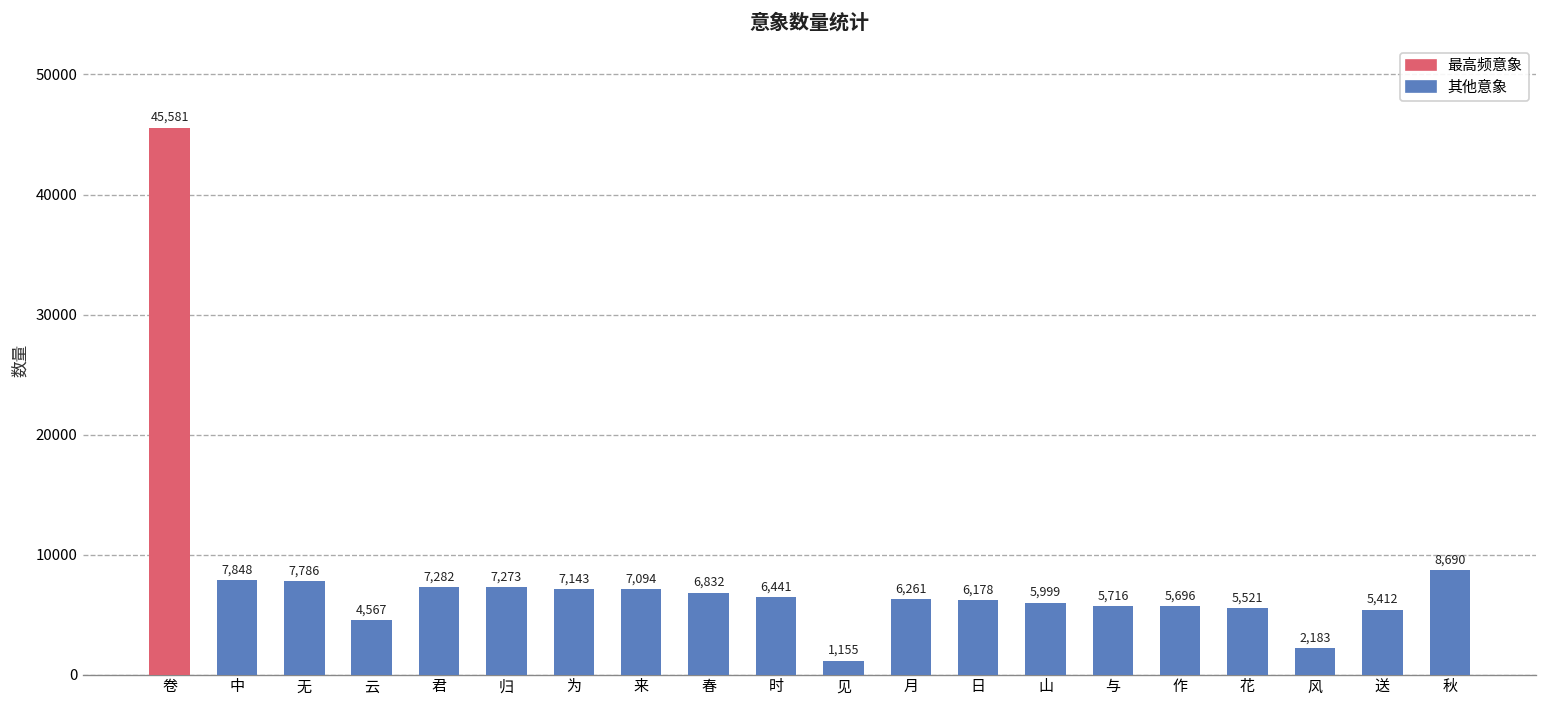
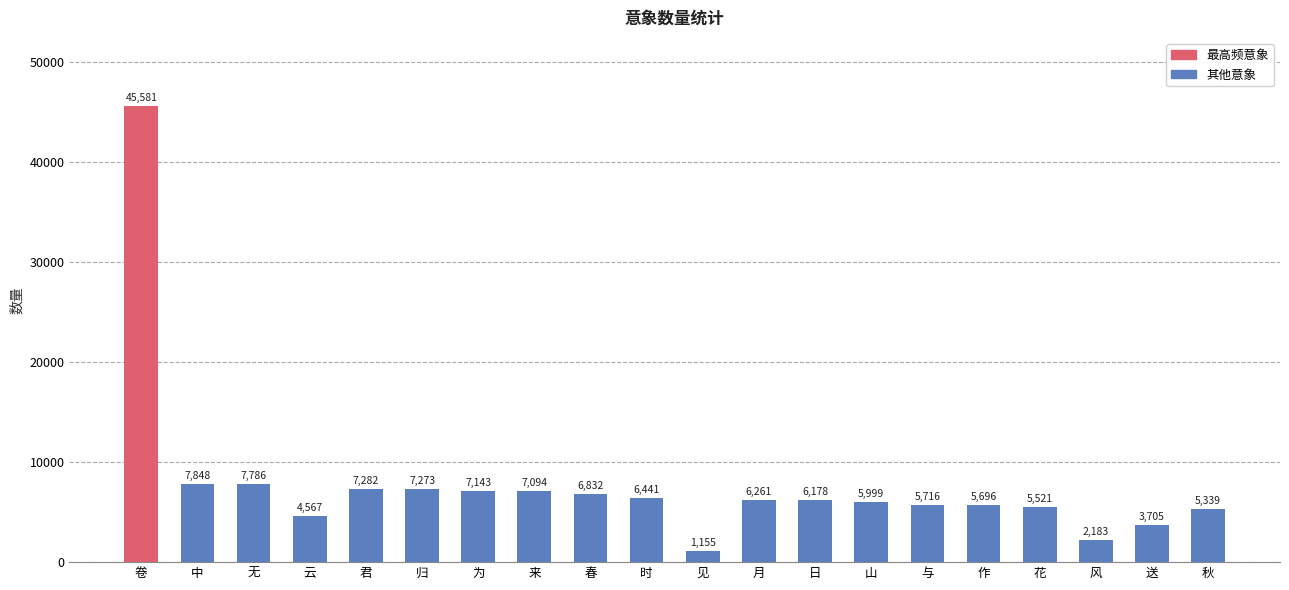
送: 5,412 -> 3,705
秋: 8,690 -> 5,339
